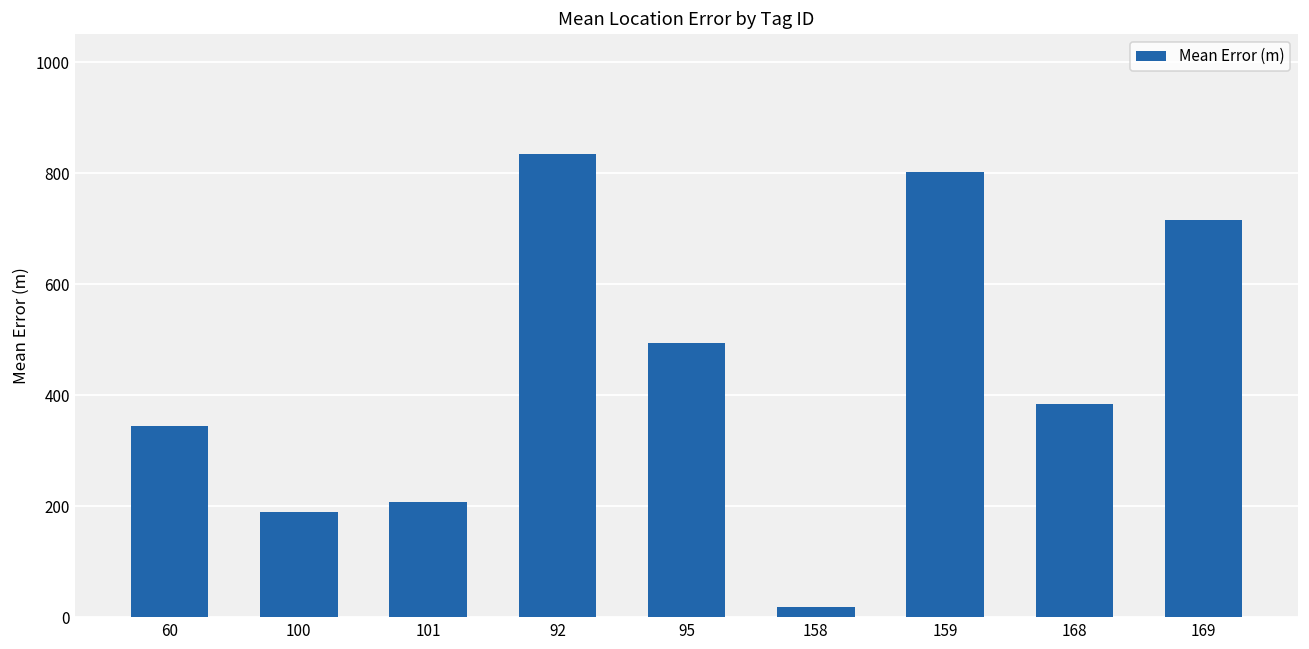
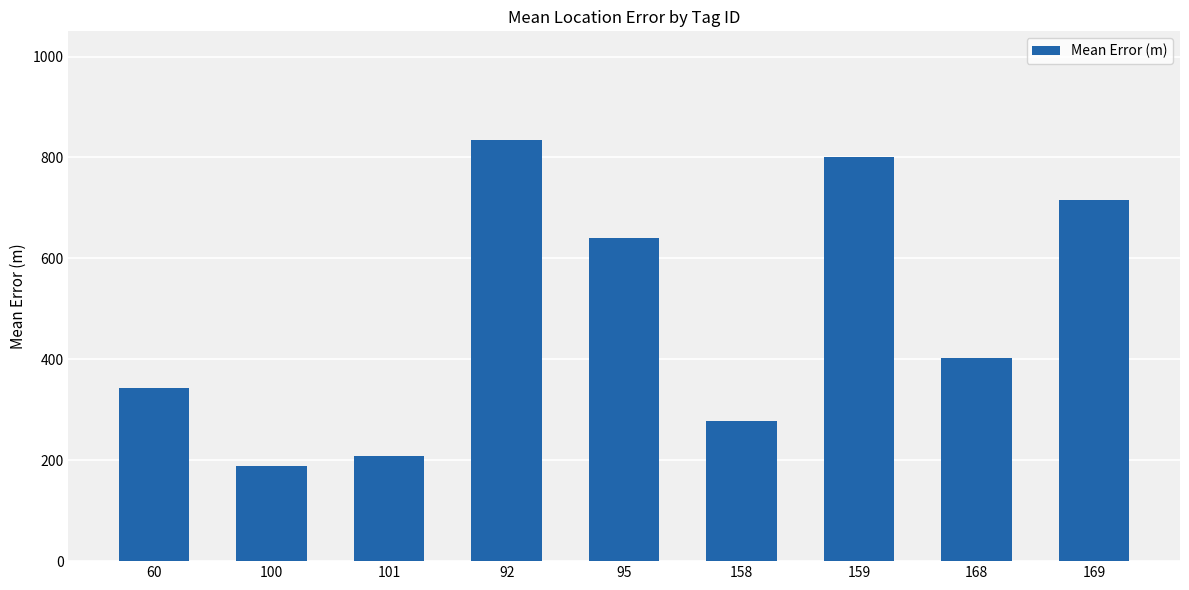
95: 490 -> 640
158: 20 -> 280
168: 380 -> 400
